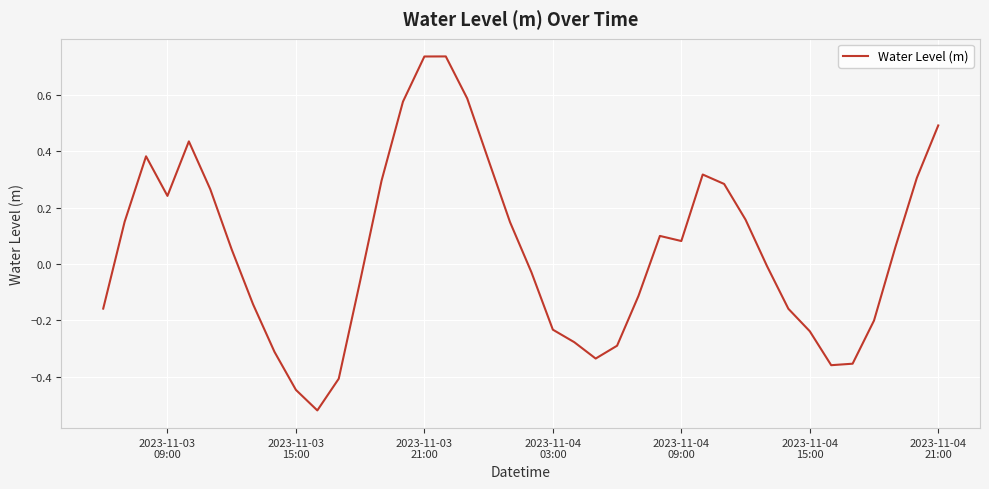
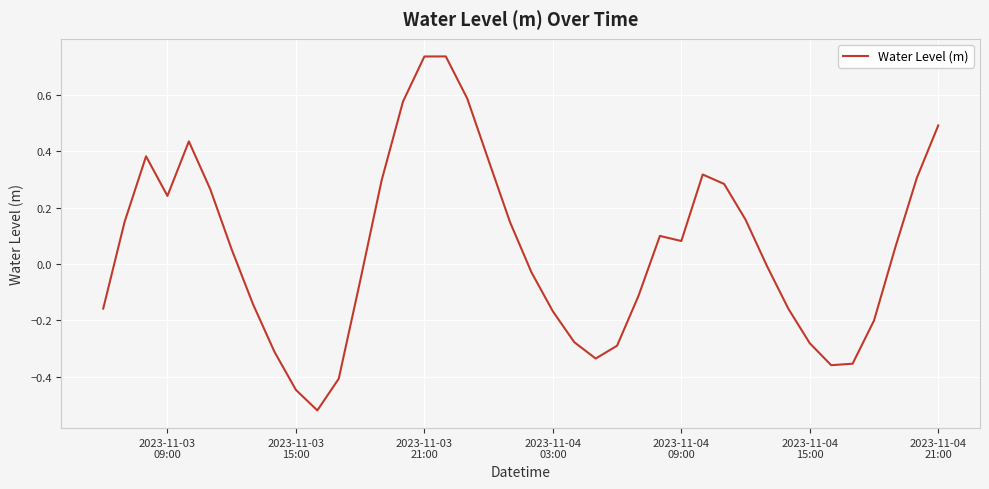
2023-11-04 03:00: -0.23 -> -0.17
2023-11-04 15:00: -0.24 -> -0.28
